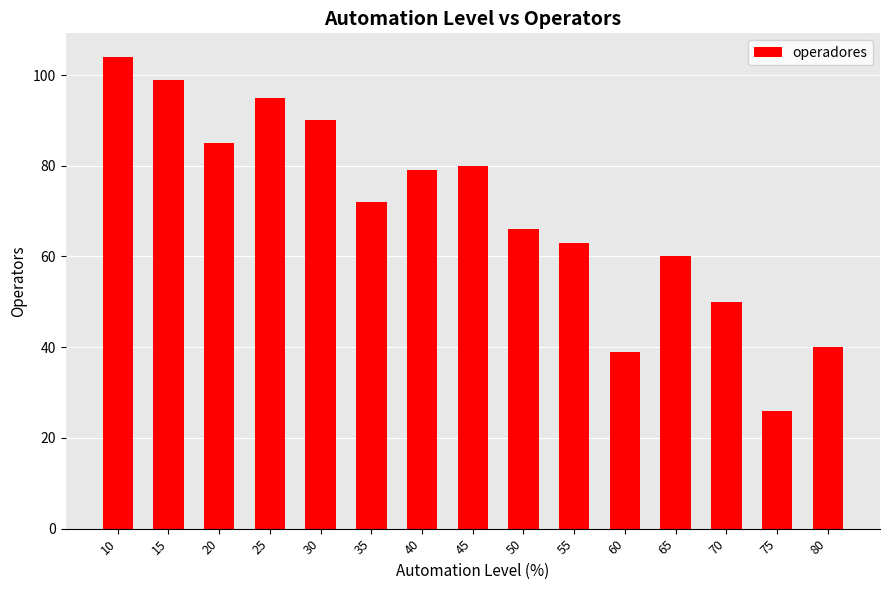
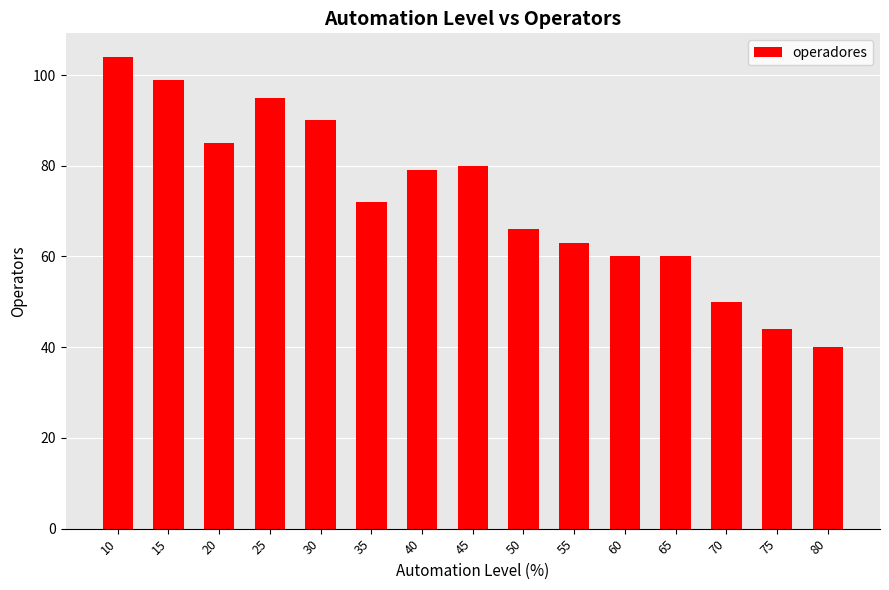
60: 39 -> 60
75: 26 -> 44
